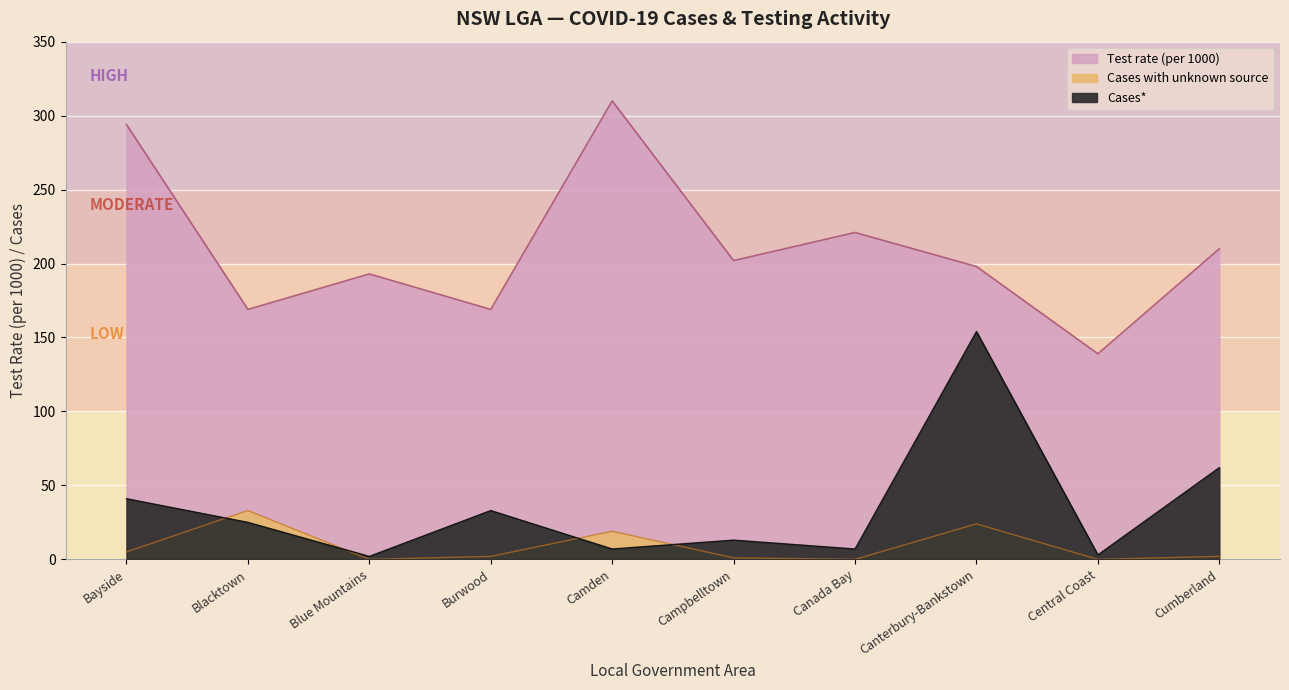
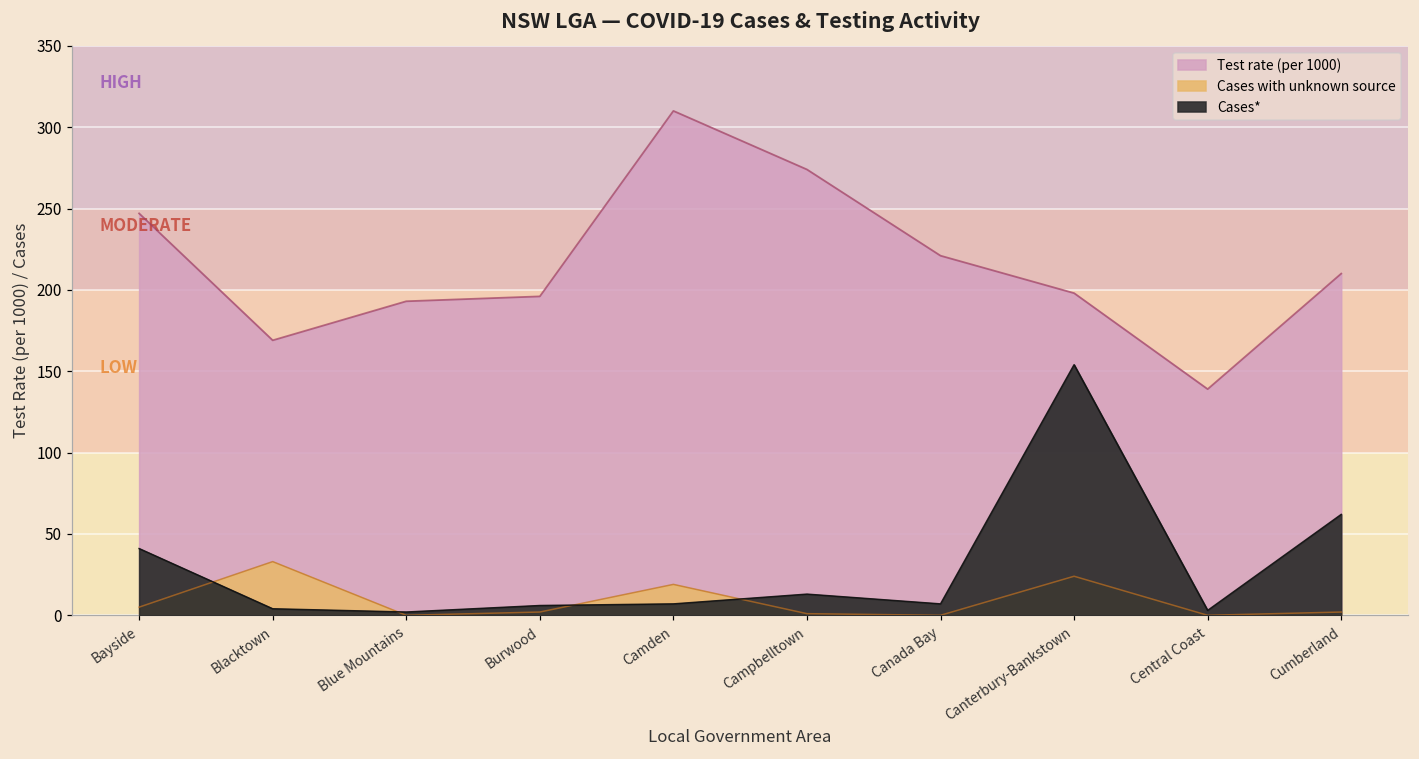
Test rate (per 1000), Bayside: 294 -> 247
Cases*, Blacktown: 25 -> 4
Test rate (per 1000), Burwood: 169 -> 196
Cases*, Burwood: 33 -> 6
Test rate (per 1000), Campbelltown: 202 -> 274
